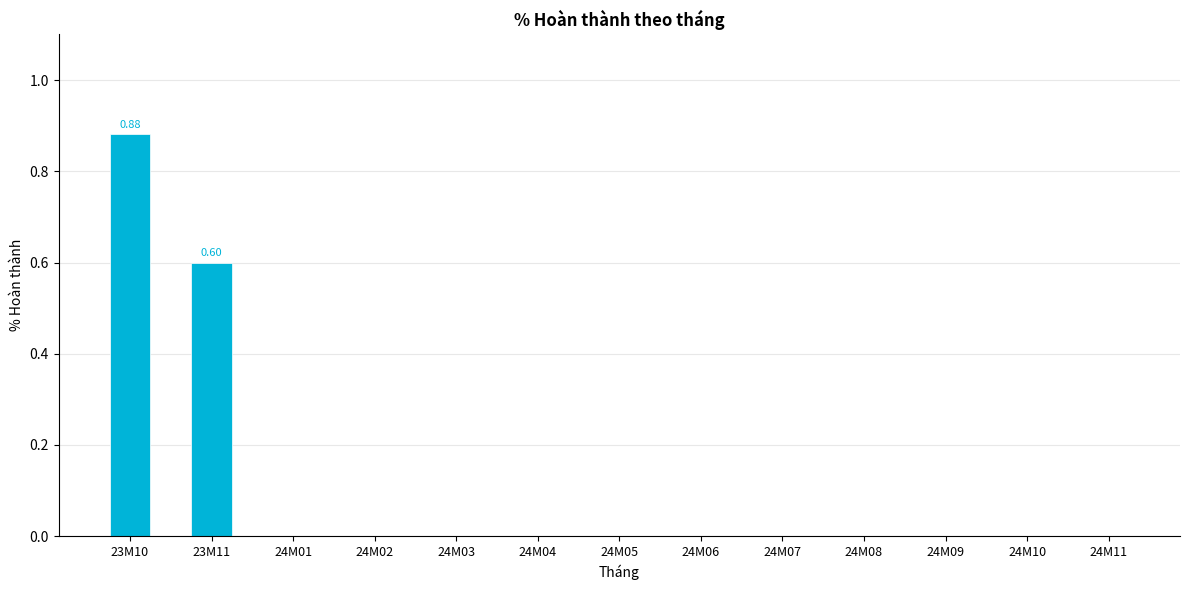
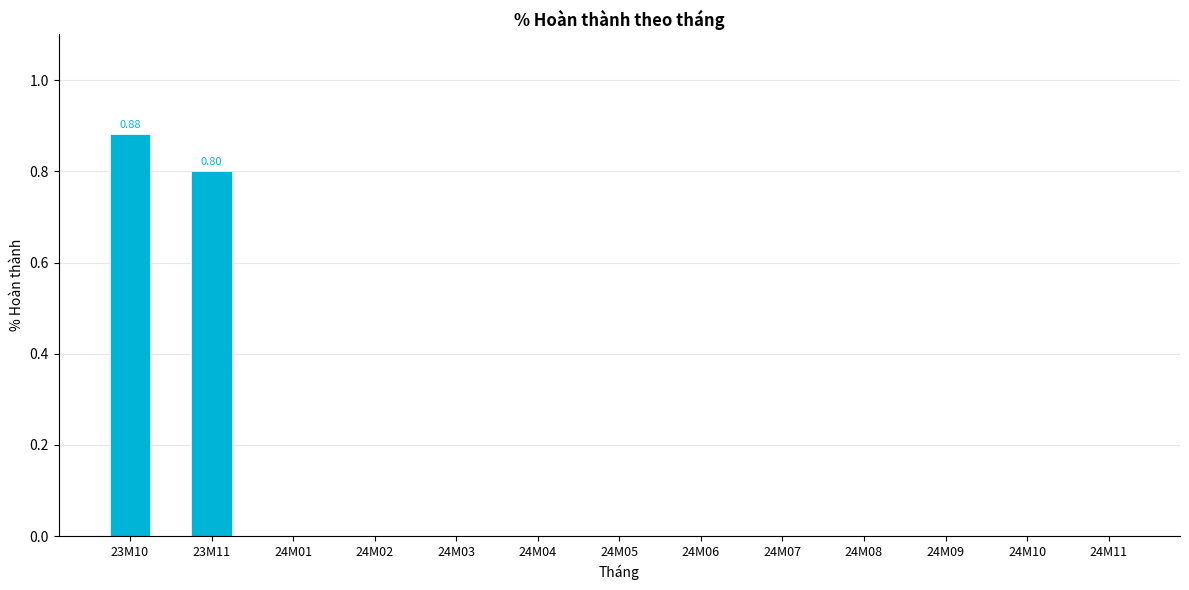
23M11: 0.60 -> 0.80
